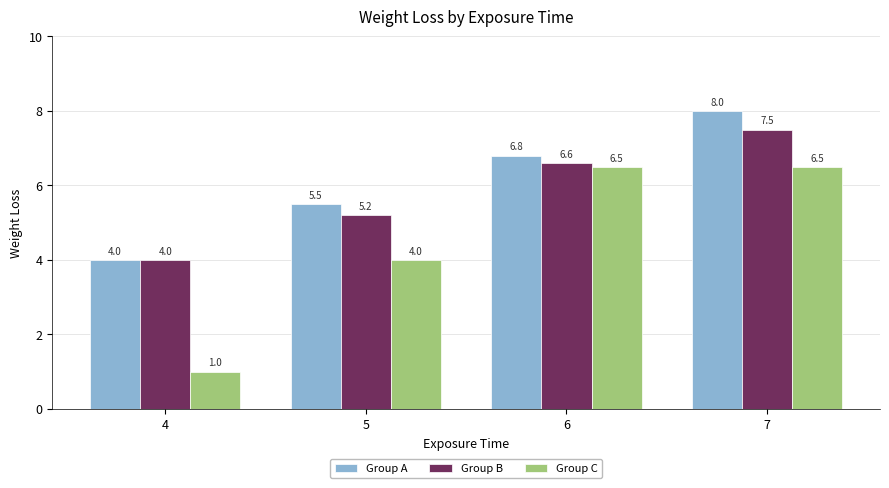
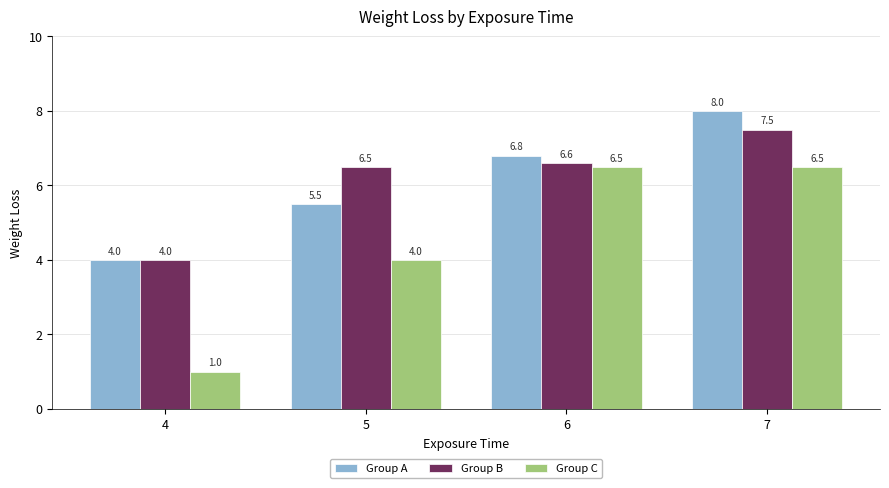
Group B, 5: 5.2 -> 6.5
